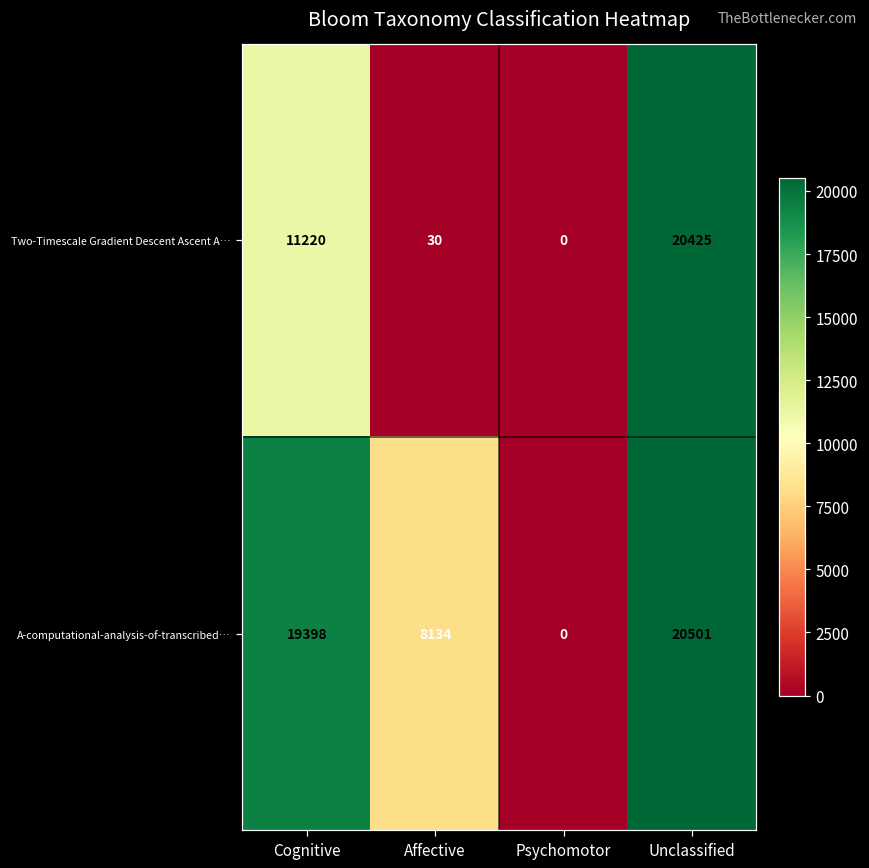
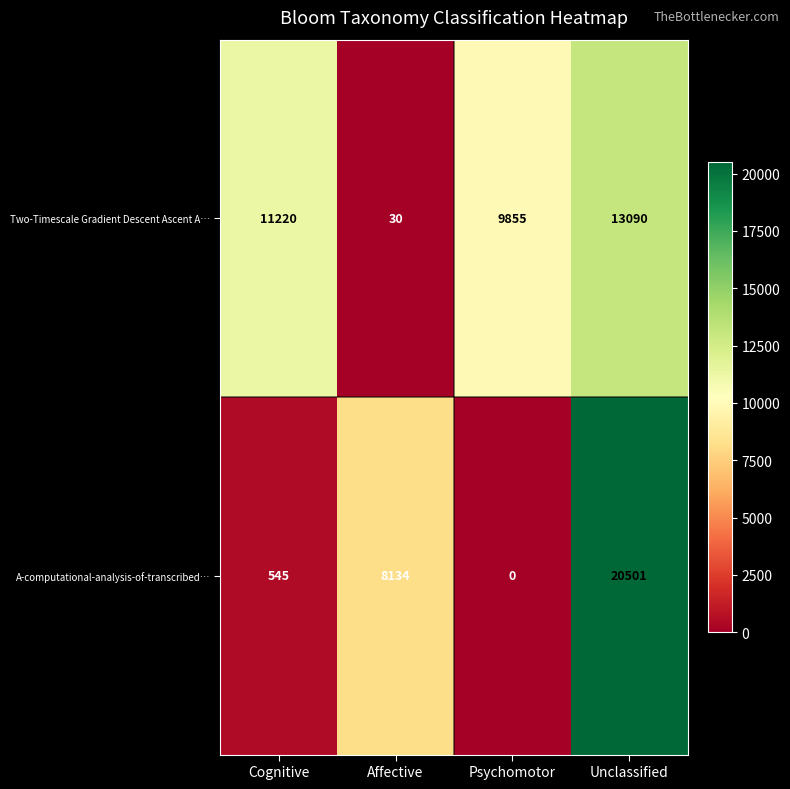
Two-Timescale Gradient Descent Ascent A…, Psychomotor: 0 -> 9855
Two-Timescale Gradient Descent Ascent A…, Unclassified: 20425 -> 13090
A-computational-analysis-of-transcribed…, Cognitive: 19398 -> 545
